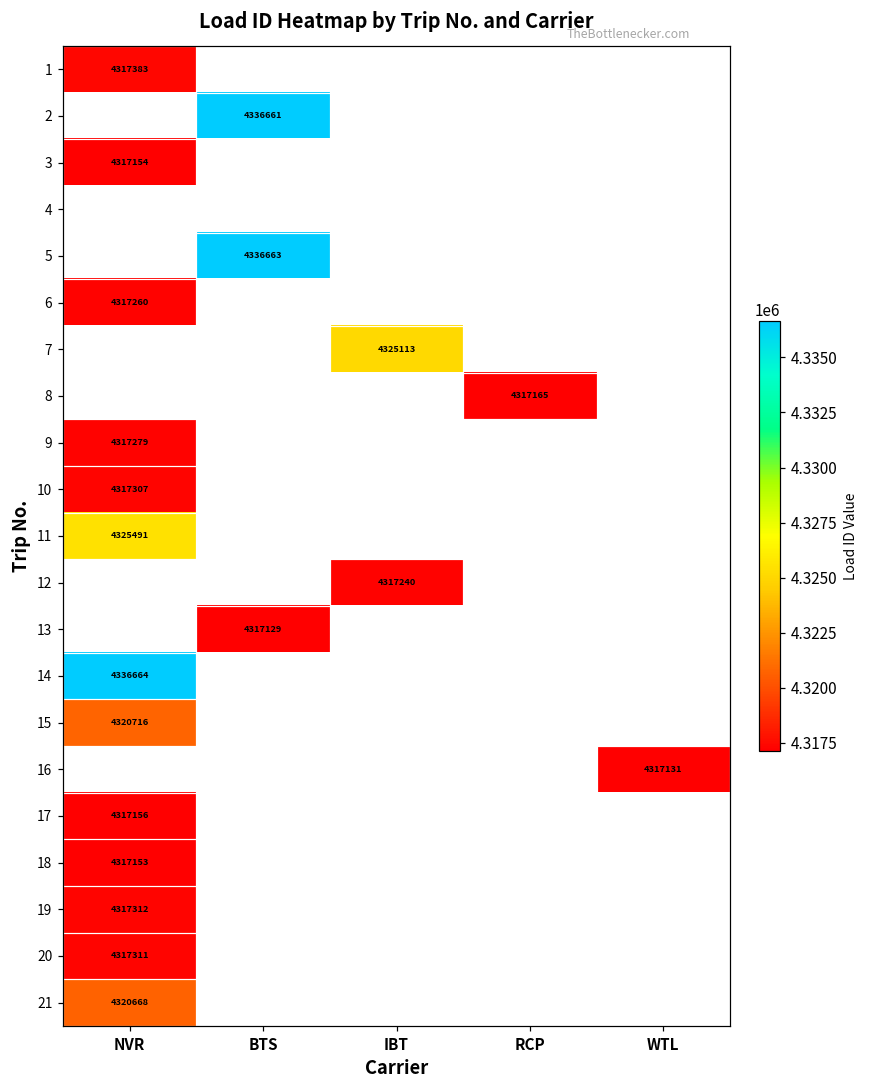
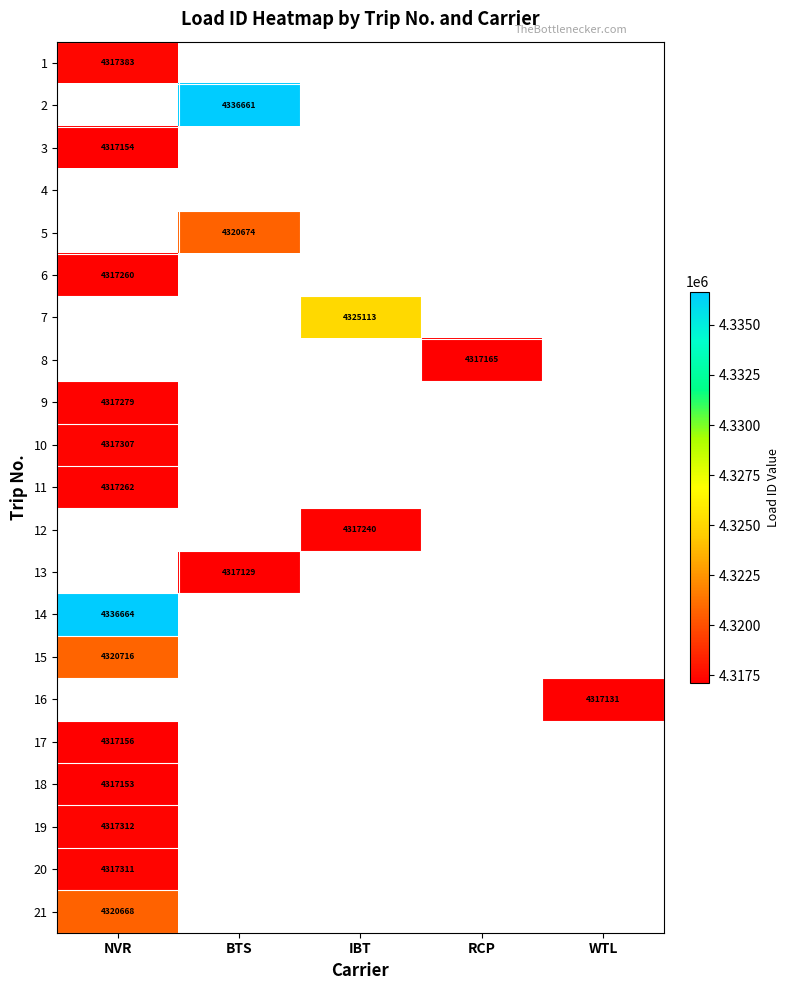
5, BTS: 4336663 -> 4320674
11, NVR: 4325491 -> 4317262
